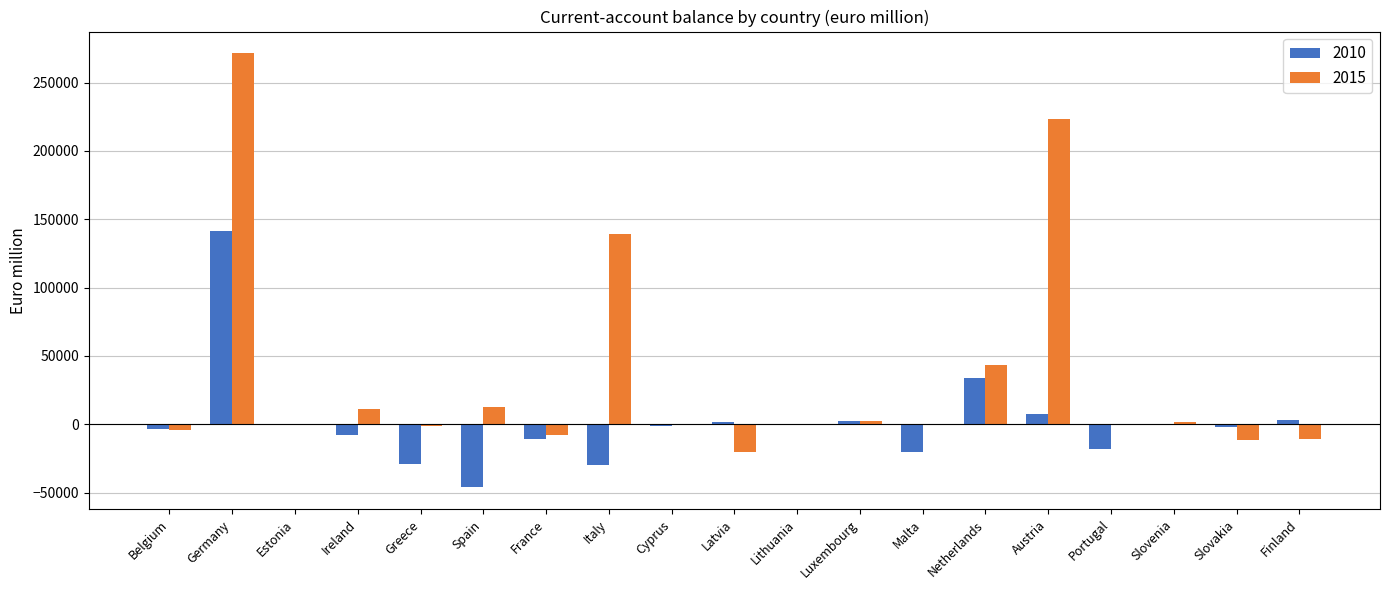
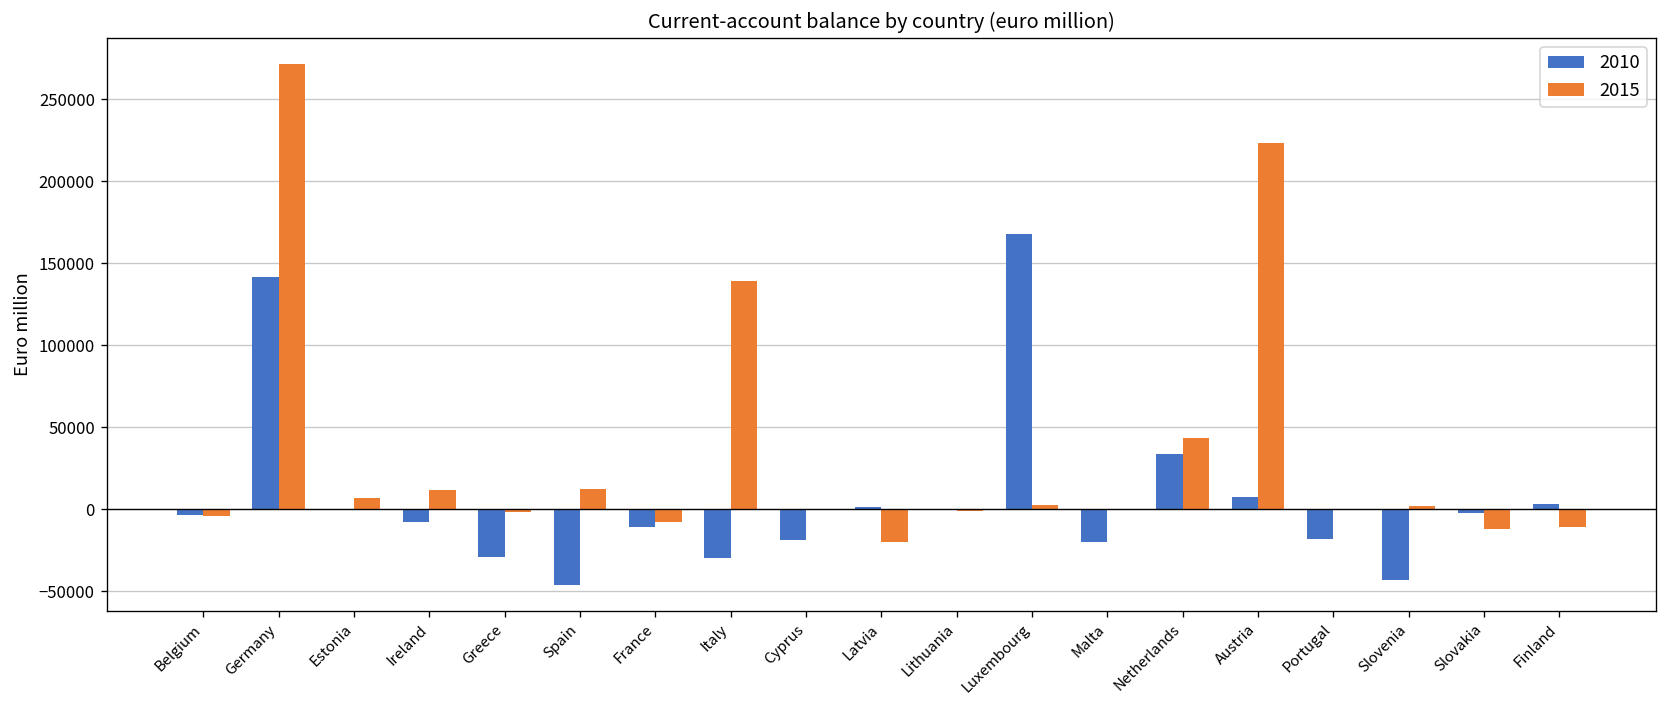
2015, Estonia: 0 -> 7000
2010, Cyprus: -1000 -> -19000
2010, Luxembourg: 3000 -> 167000
2010, Slovenia: 0 -> -43000
